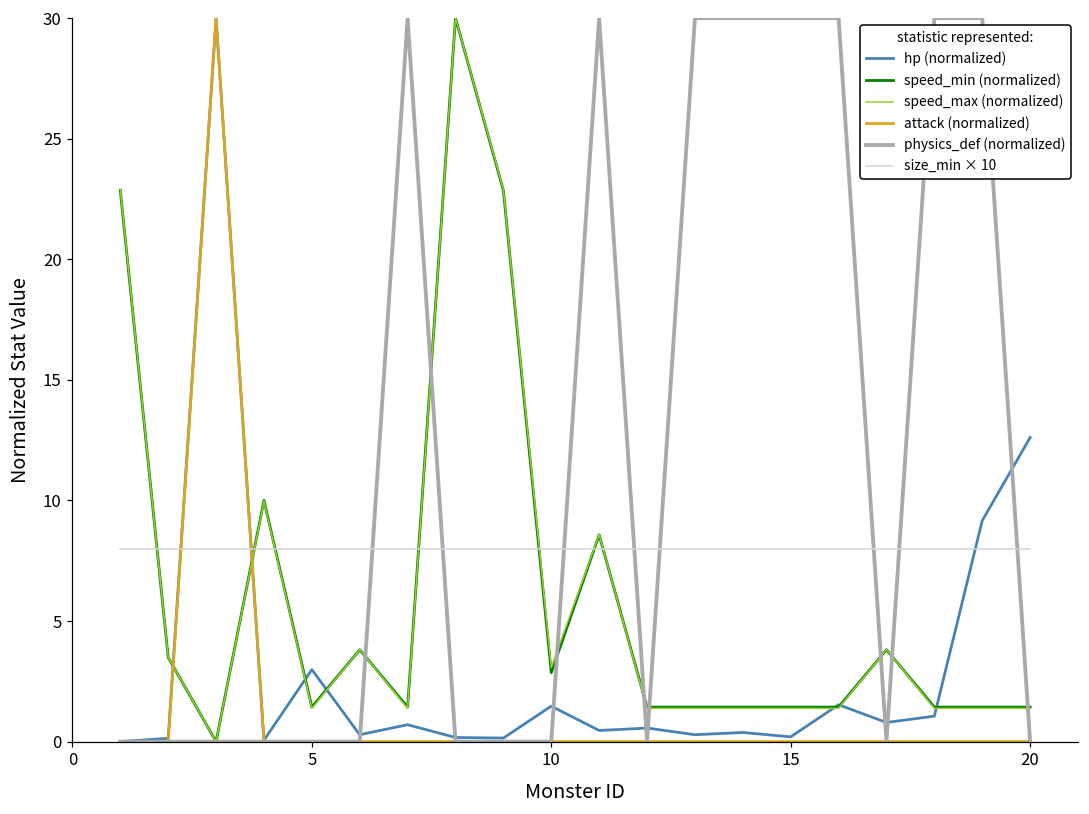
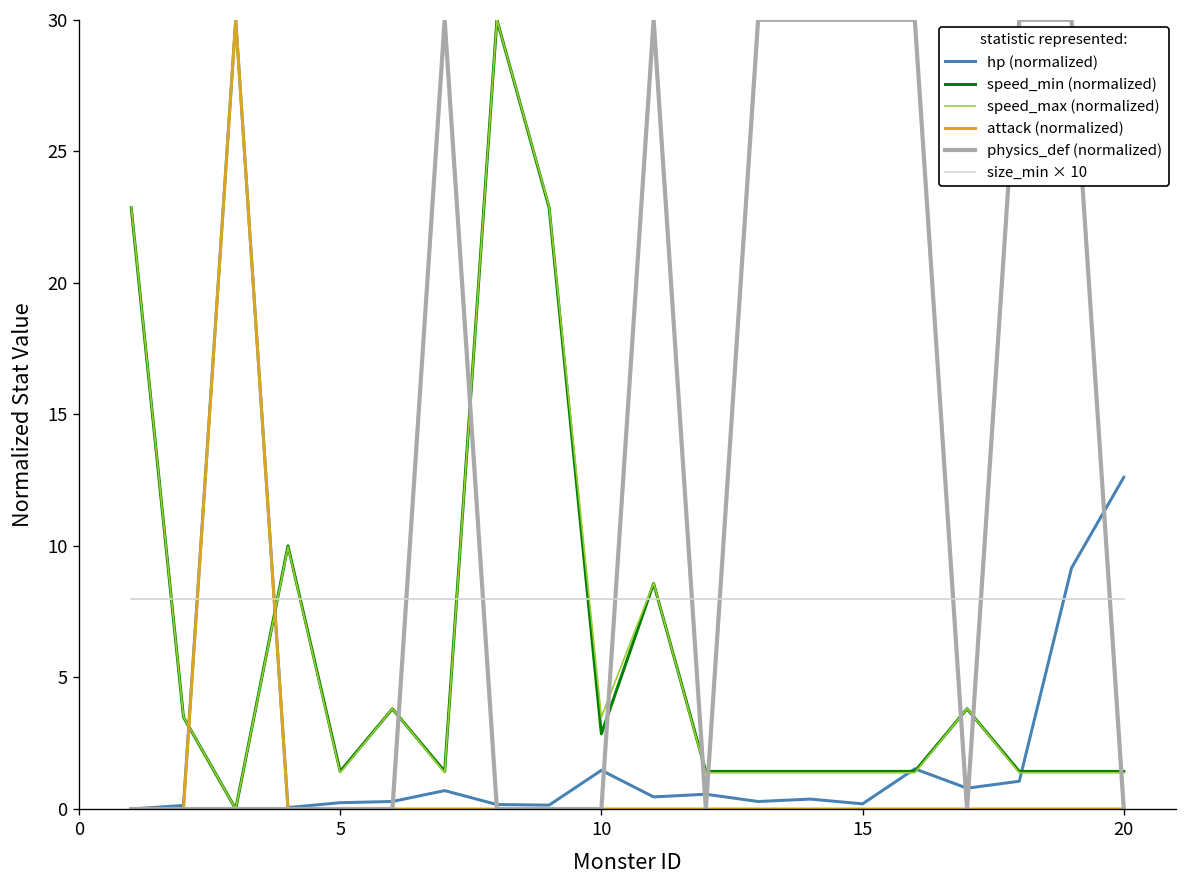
hp (normalized), 5: 3.0 -> 0.2
speed_max (normalized), 10: 3.1 -> 3.5
